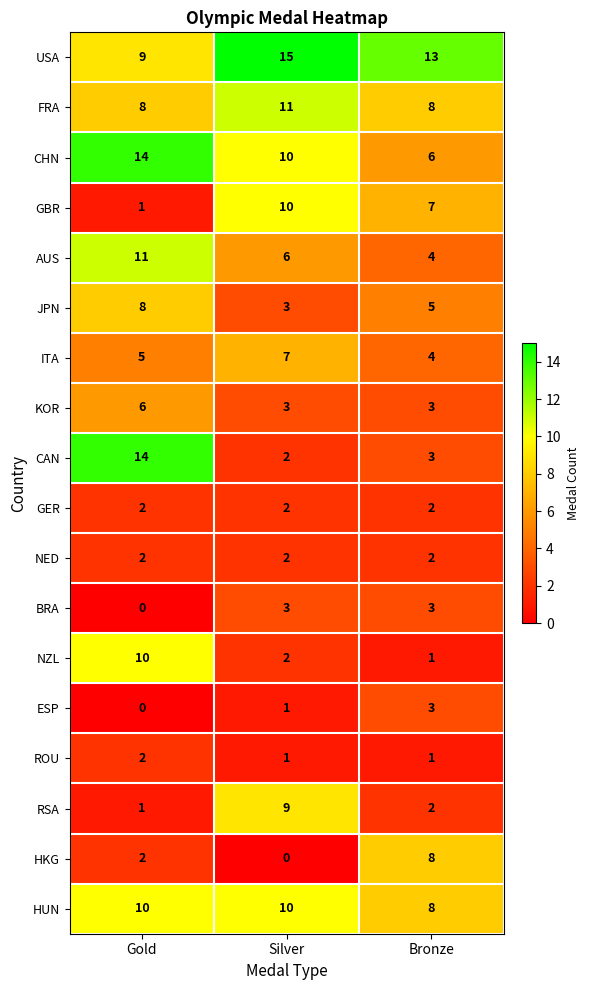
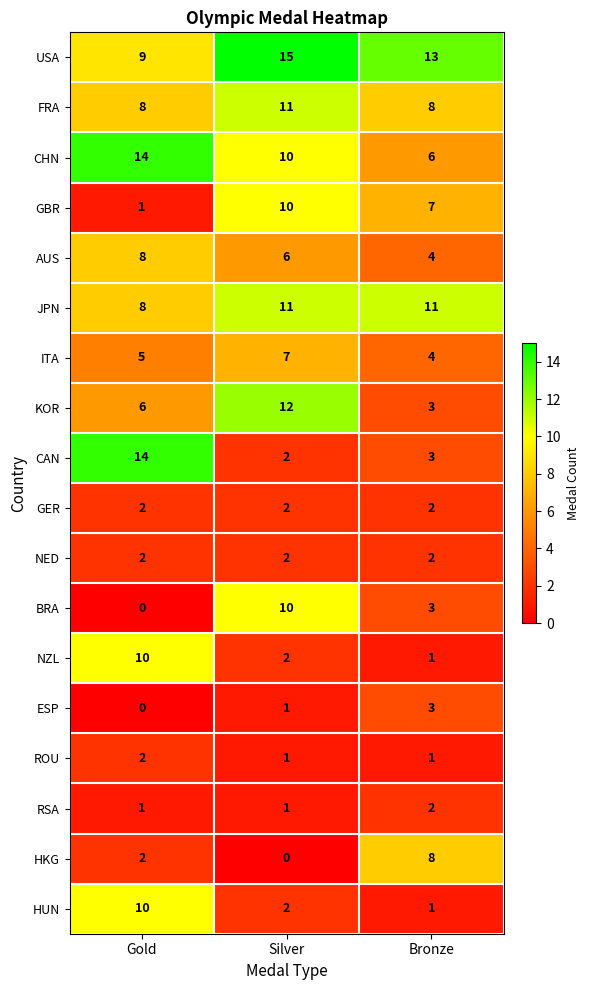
AUS, Gold: 11 -> 8
JPN, Silver: 3 -> 11
JPN, Bronze: 5 -> 11
KOR, Silver: 3 -> 12
BRA, Silver: 3 -> 10
RSA, Silver: 9 -> 1
HUN, Silver: 10 -> 2
HUN, Bronze: 8 -> 1
